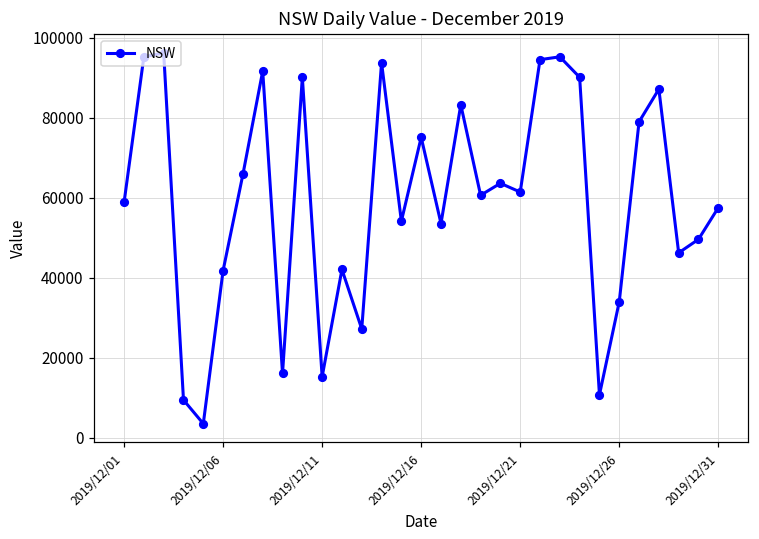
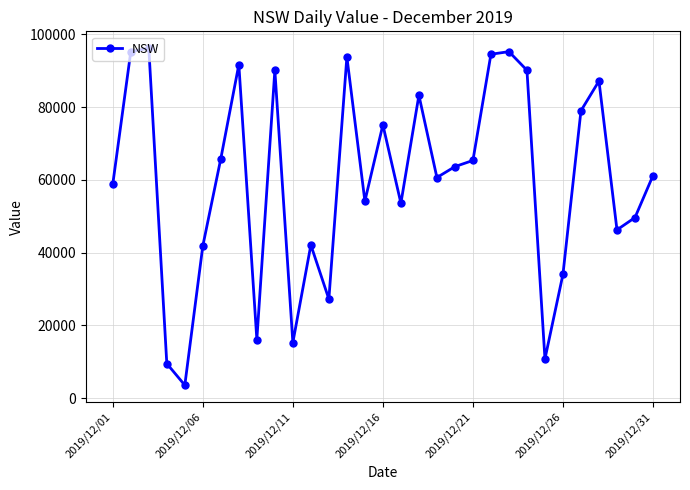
2019/12/21: 61000 -> 65000
2019/12/31: 58000 -> 61000
